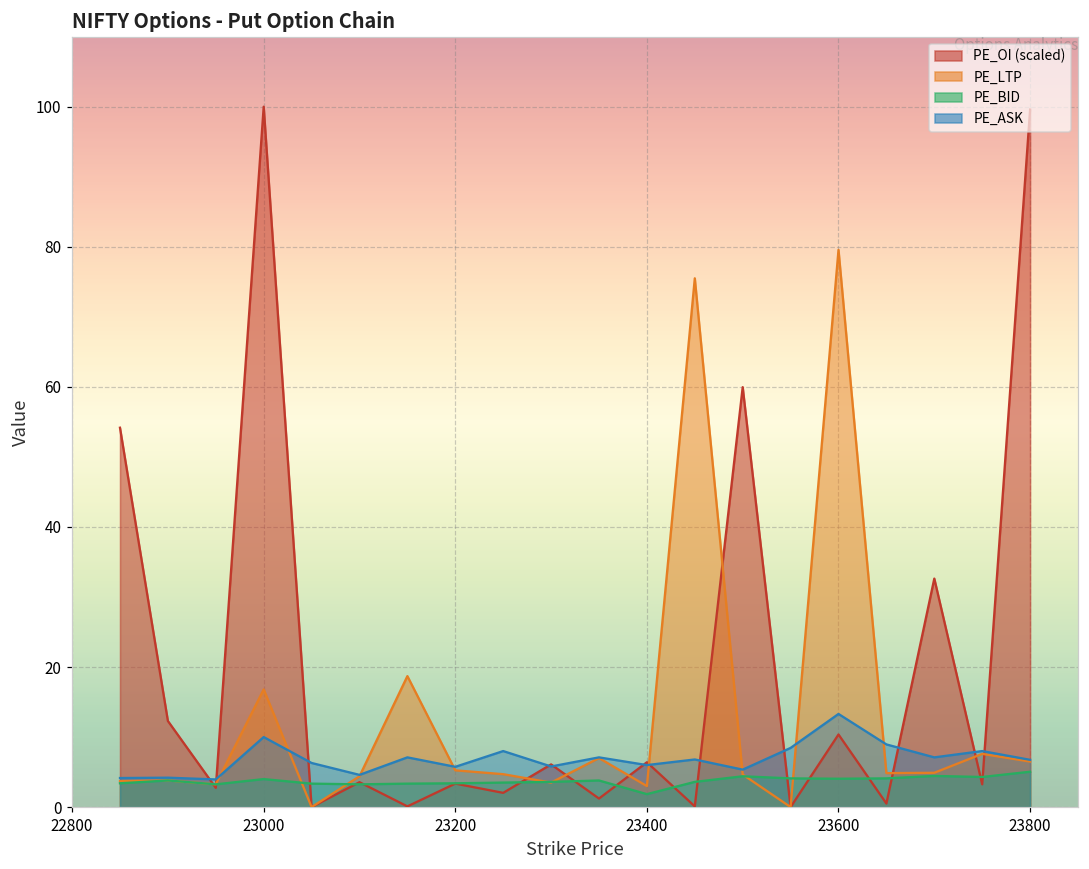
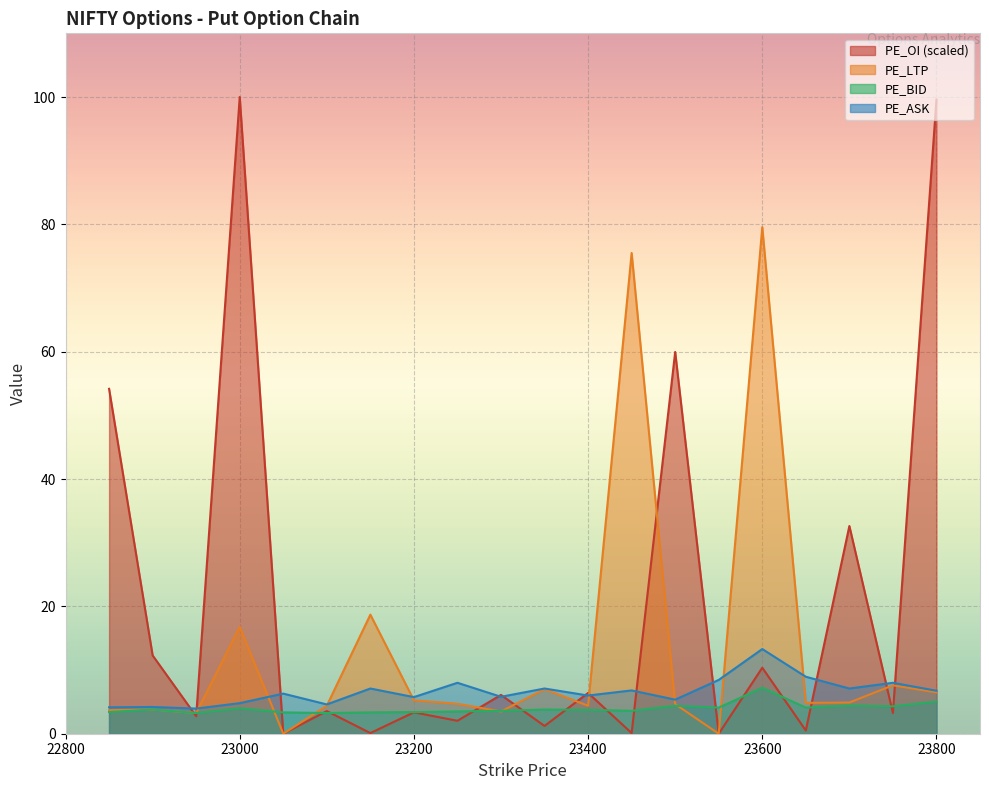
PE_ASK, 23000: 10 -> 5
PE_LTP, 23400: 3 -> 4
PE_BID, 23400: 2 -> 4
PE_BID, 23600: 4 -> 7
